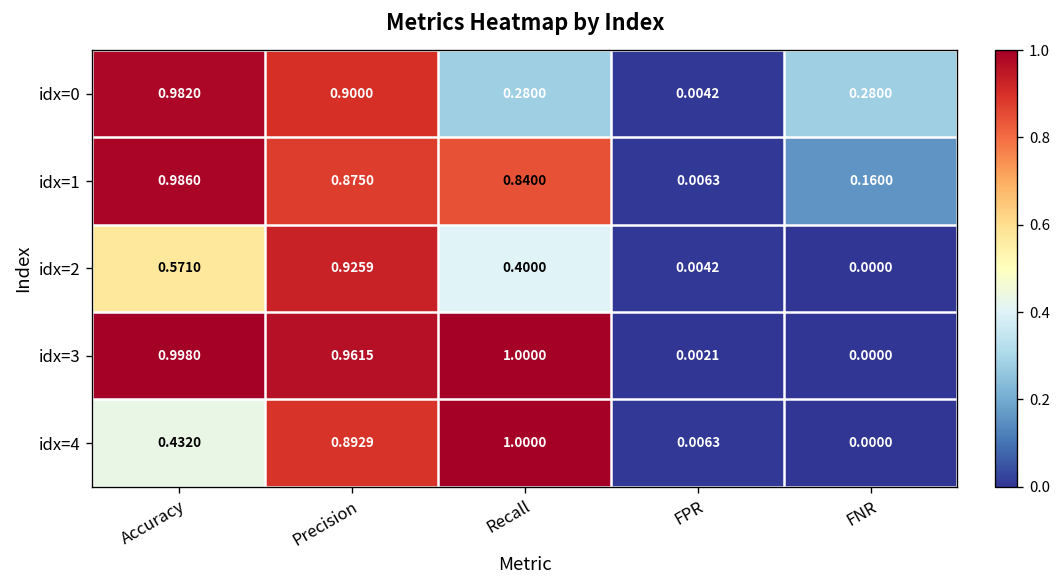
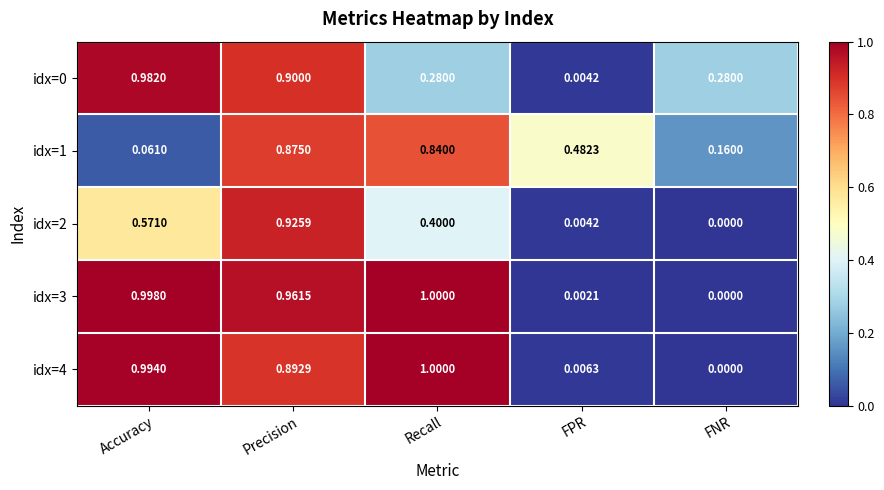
idx=1, Accuracy: 0.9860 -> 0.0610
idx=1, FPR: 0.0063 -> 0.4823
idx=4, Accuracy: 0.4320 -> 0.9940
